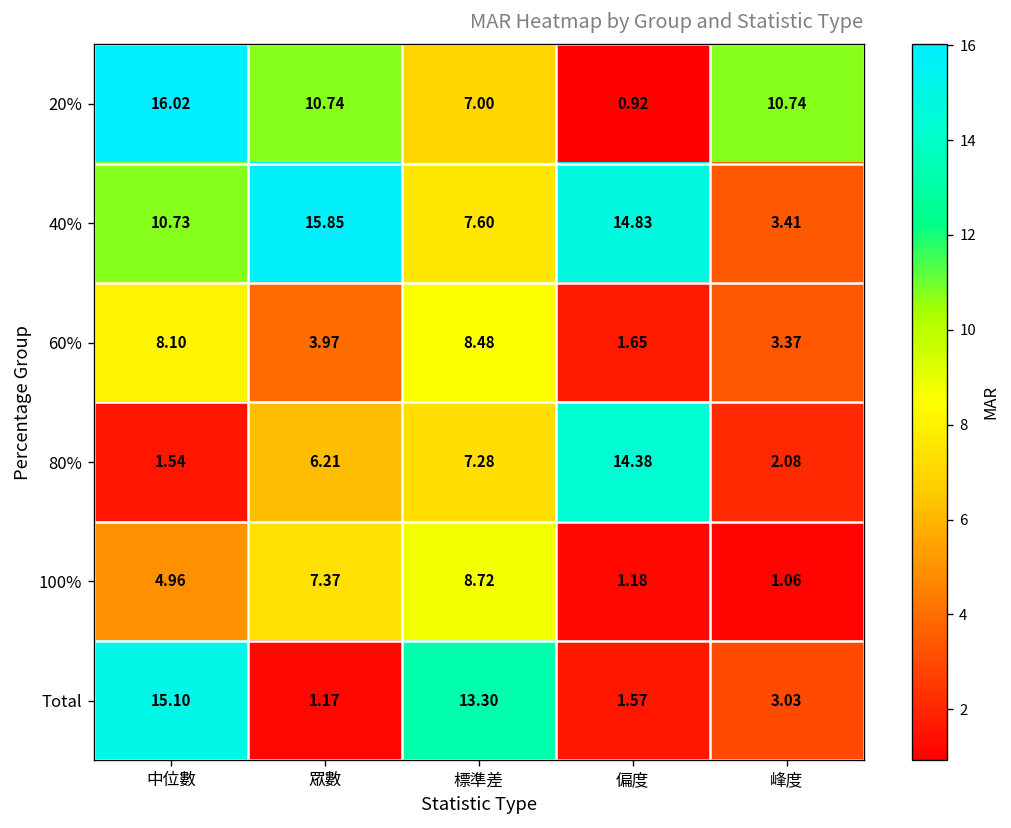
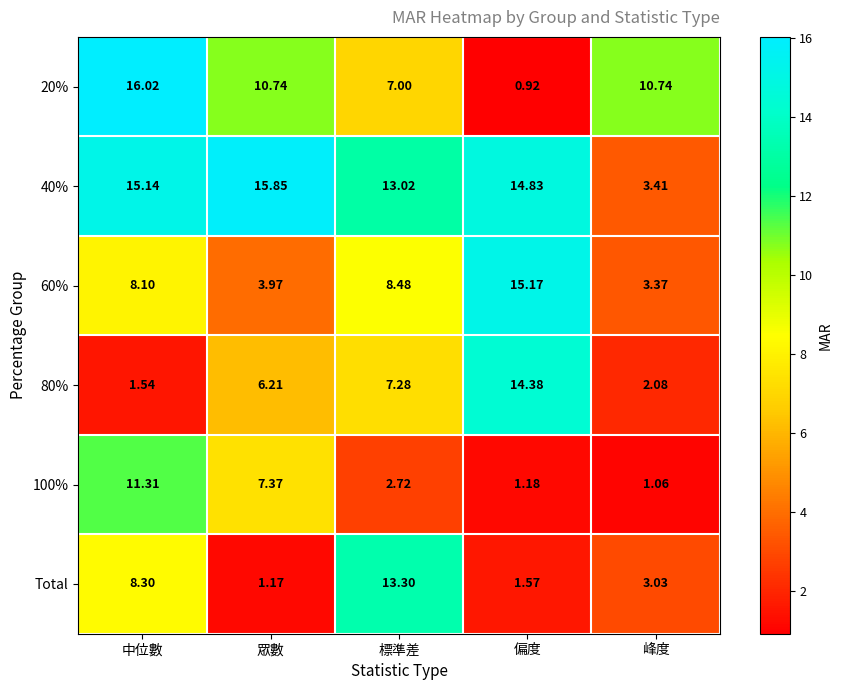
40%, 中位數: 10.73 -> 15.14
40%, 標準差: 7.60 -> 13.02
60%, 偏度: 1.65 -> 15.17
100%, 中位數: 4.96 -> 11.31
100%, 標準差: 8.72 -> 2.72
Total, 中位數: 15.10 -> 8.30
